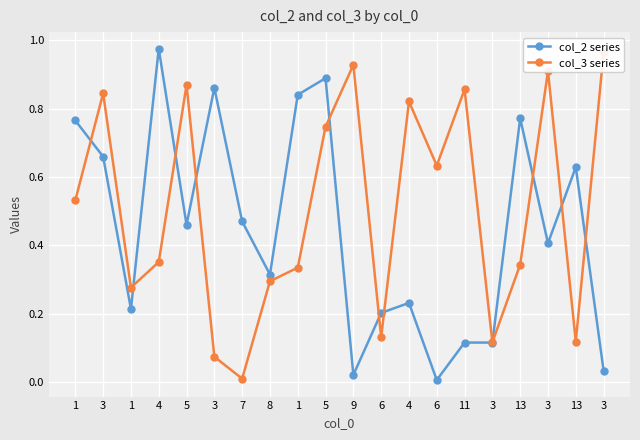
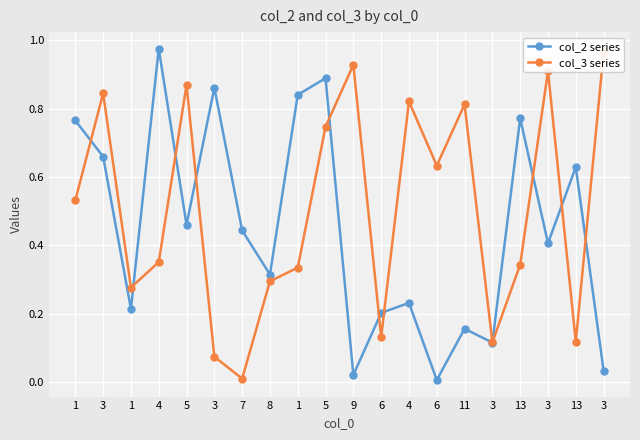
col_2 series, 7: 0.47 -> 0.44
col_2 series, 11: 0.12 -> 0.16
col_3 series, 11: 0.86 -> 0.81
